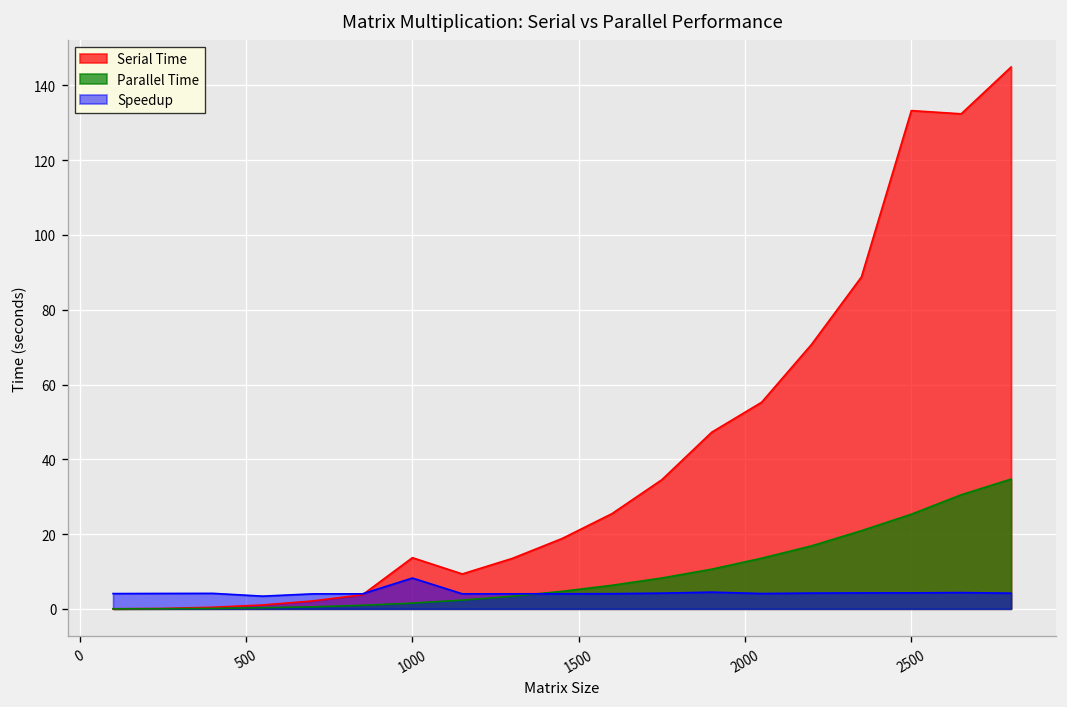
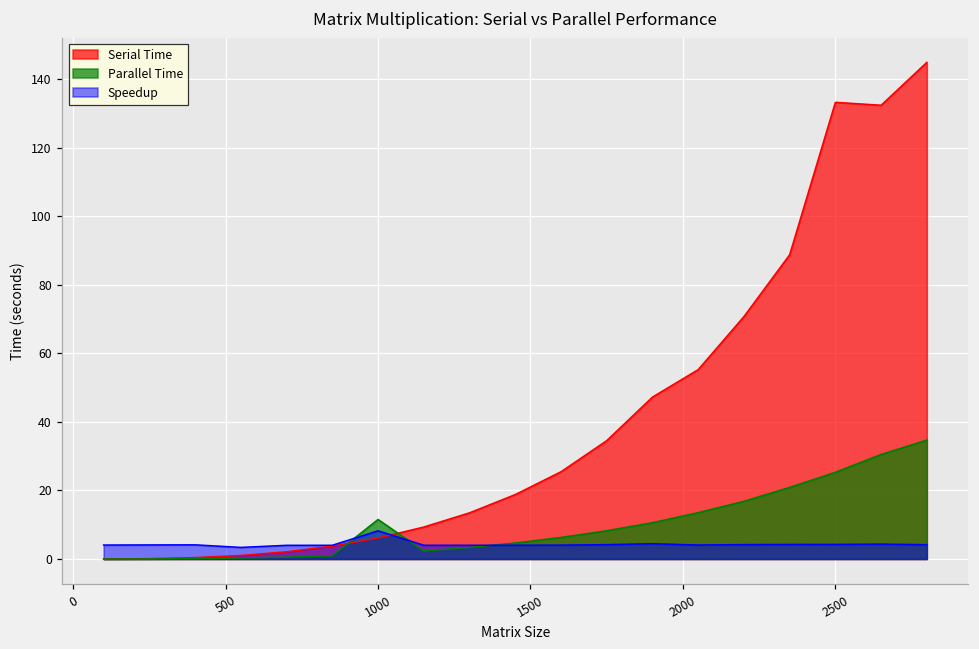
Serial Time, 1000: 14 -> 6
Parallel Time, 1000: 2 -> 12
